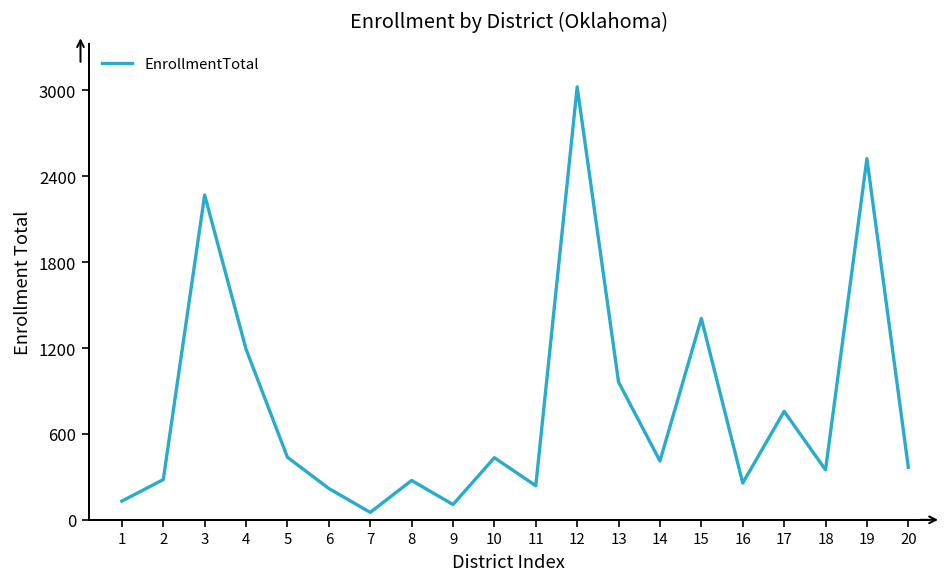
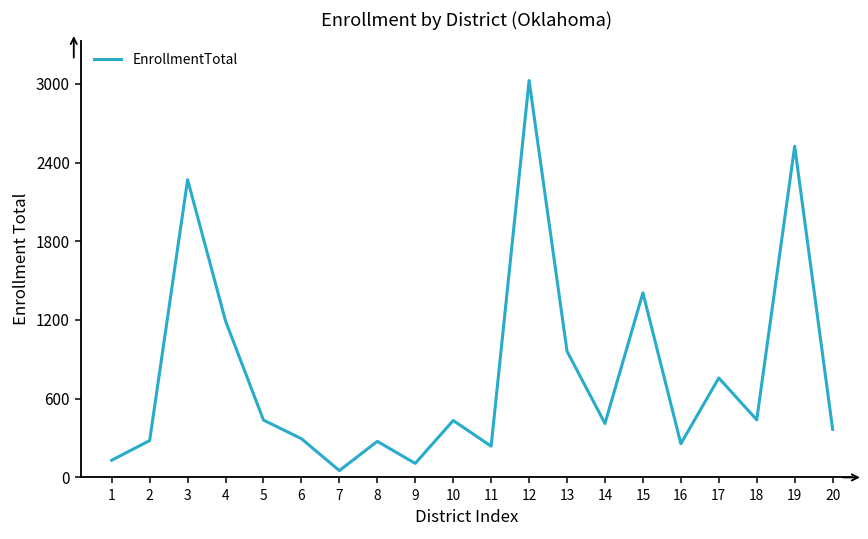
6: 220 -> 300
18: 350 -> 440
